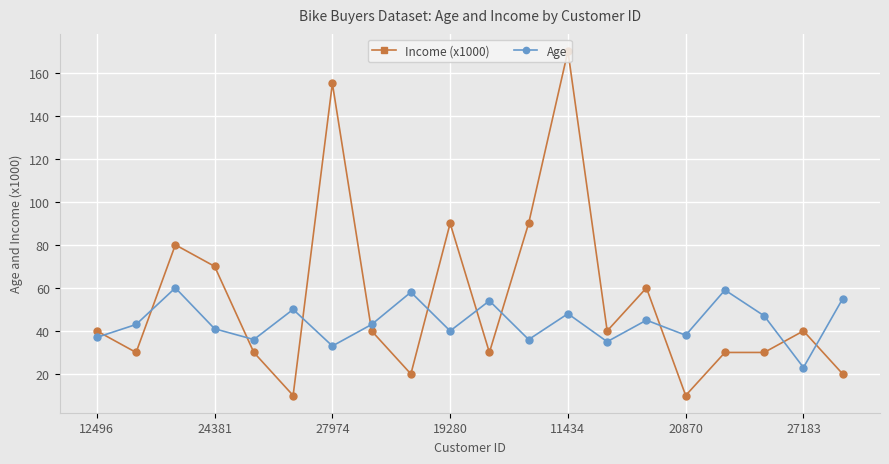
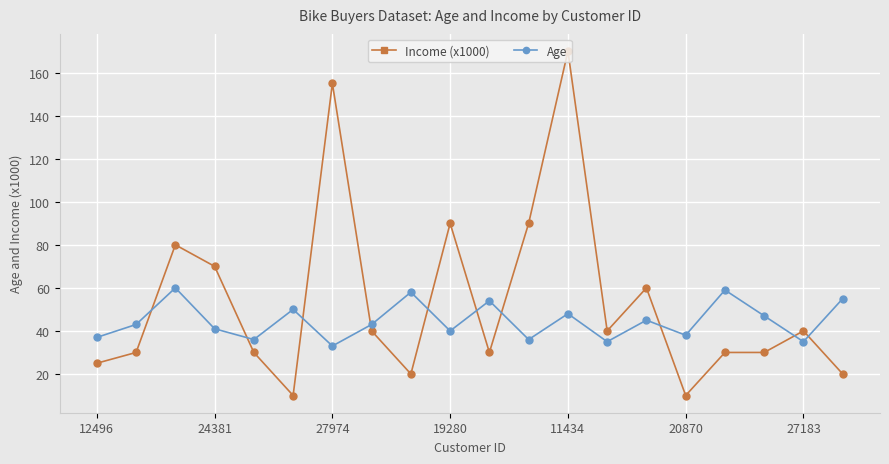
Income (x1000), 12496: 40 -> 25
Age, 27183: 23 -> 35
